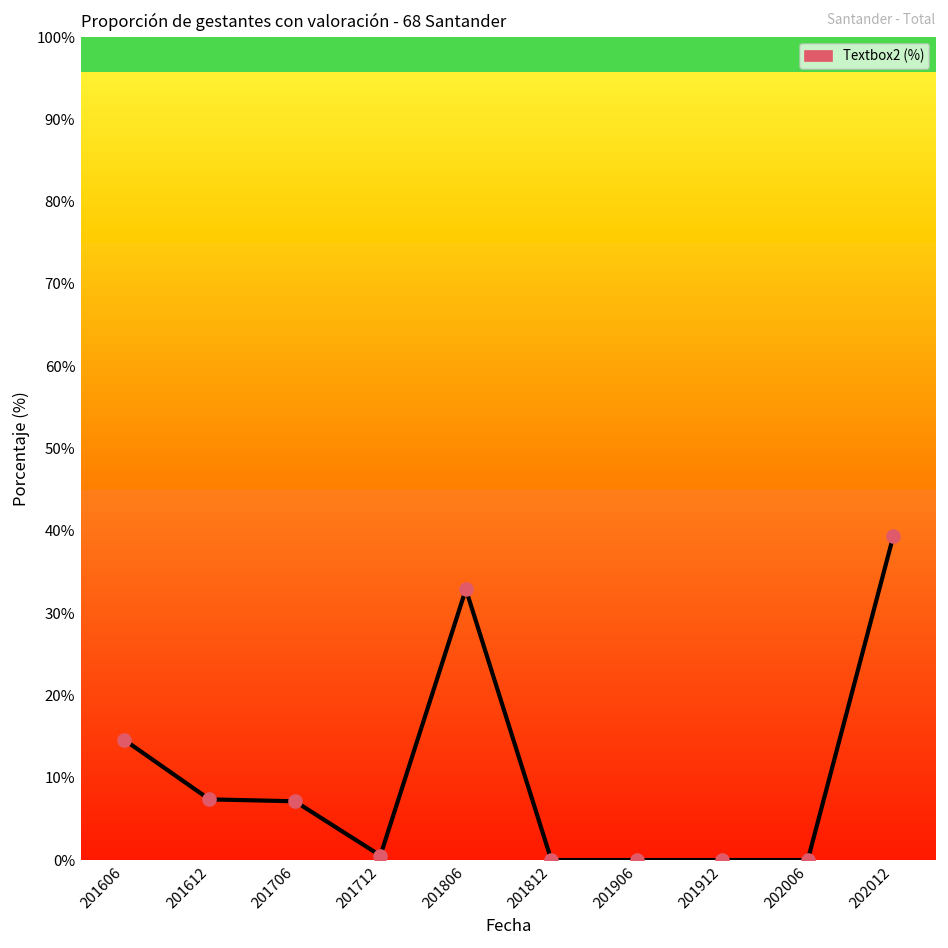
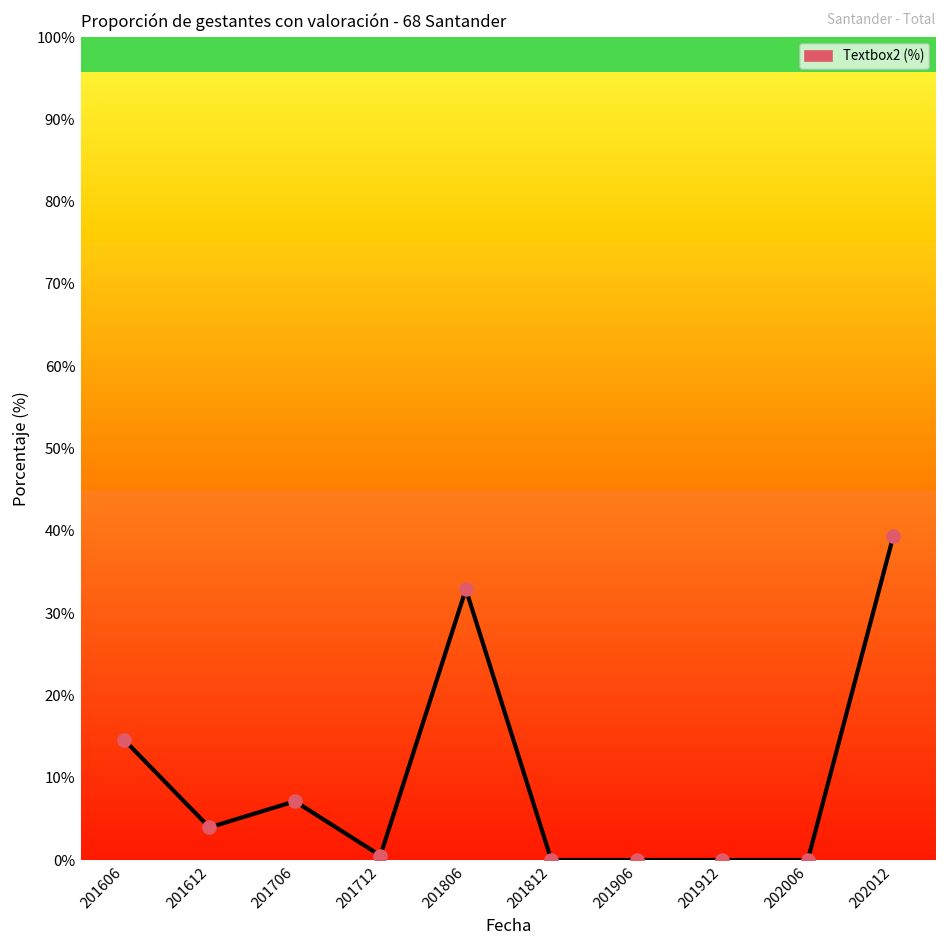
201612: 7% -> 4%
